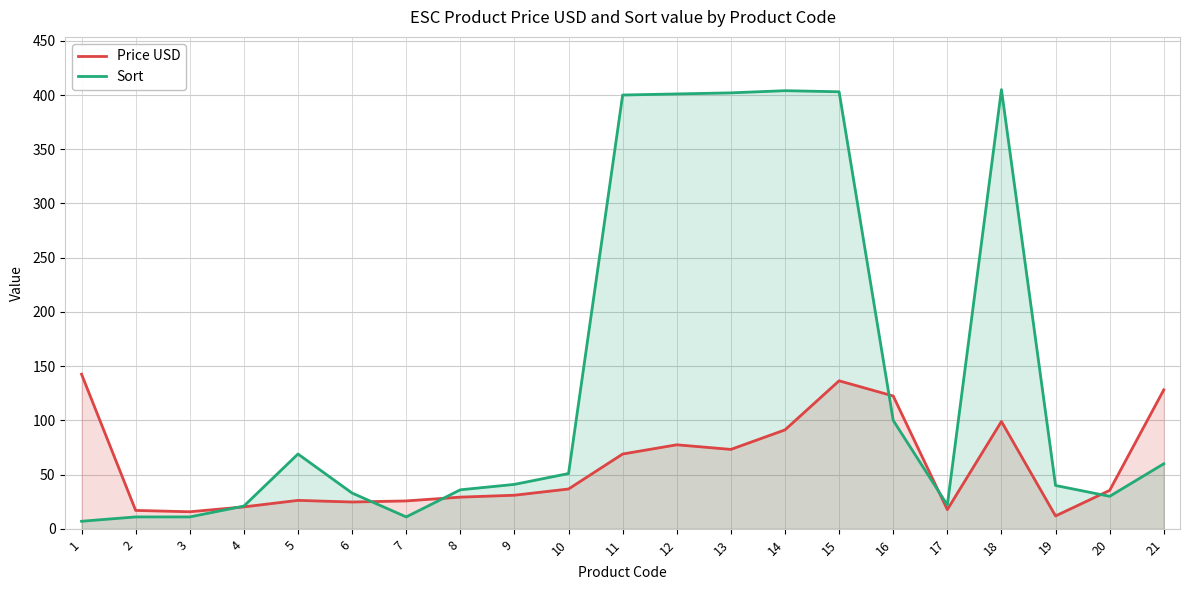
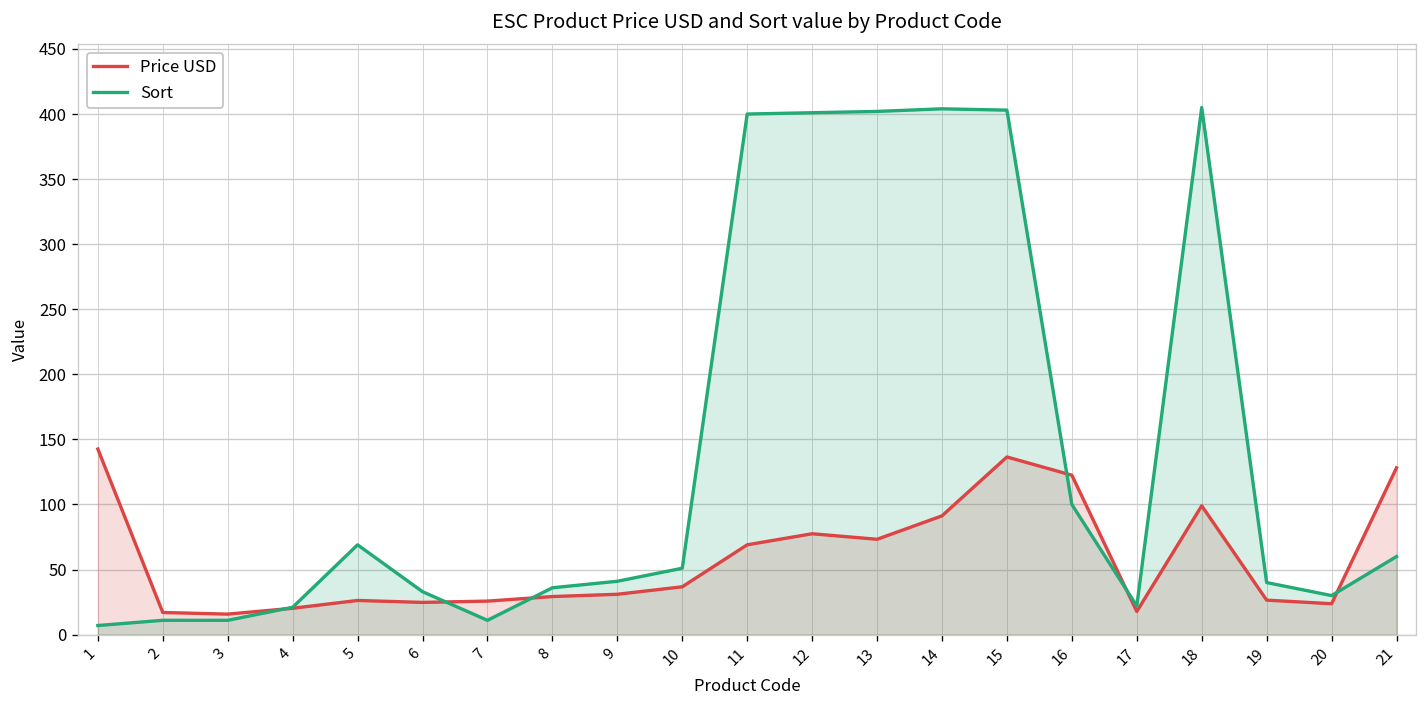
Price USD, 19: 12 -> 27
Price USD, 20: 35 -> 24
